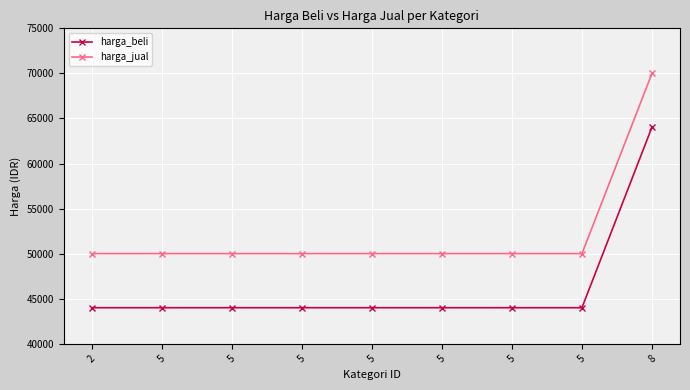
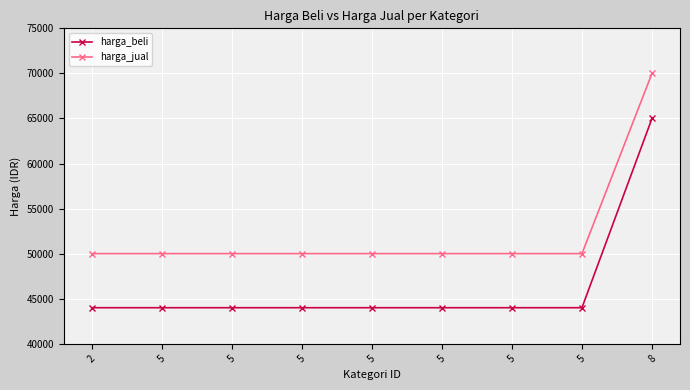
harga_beli, 8: 64000 -> 65000
